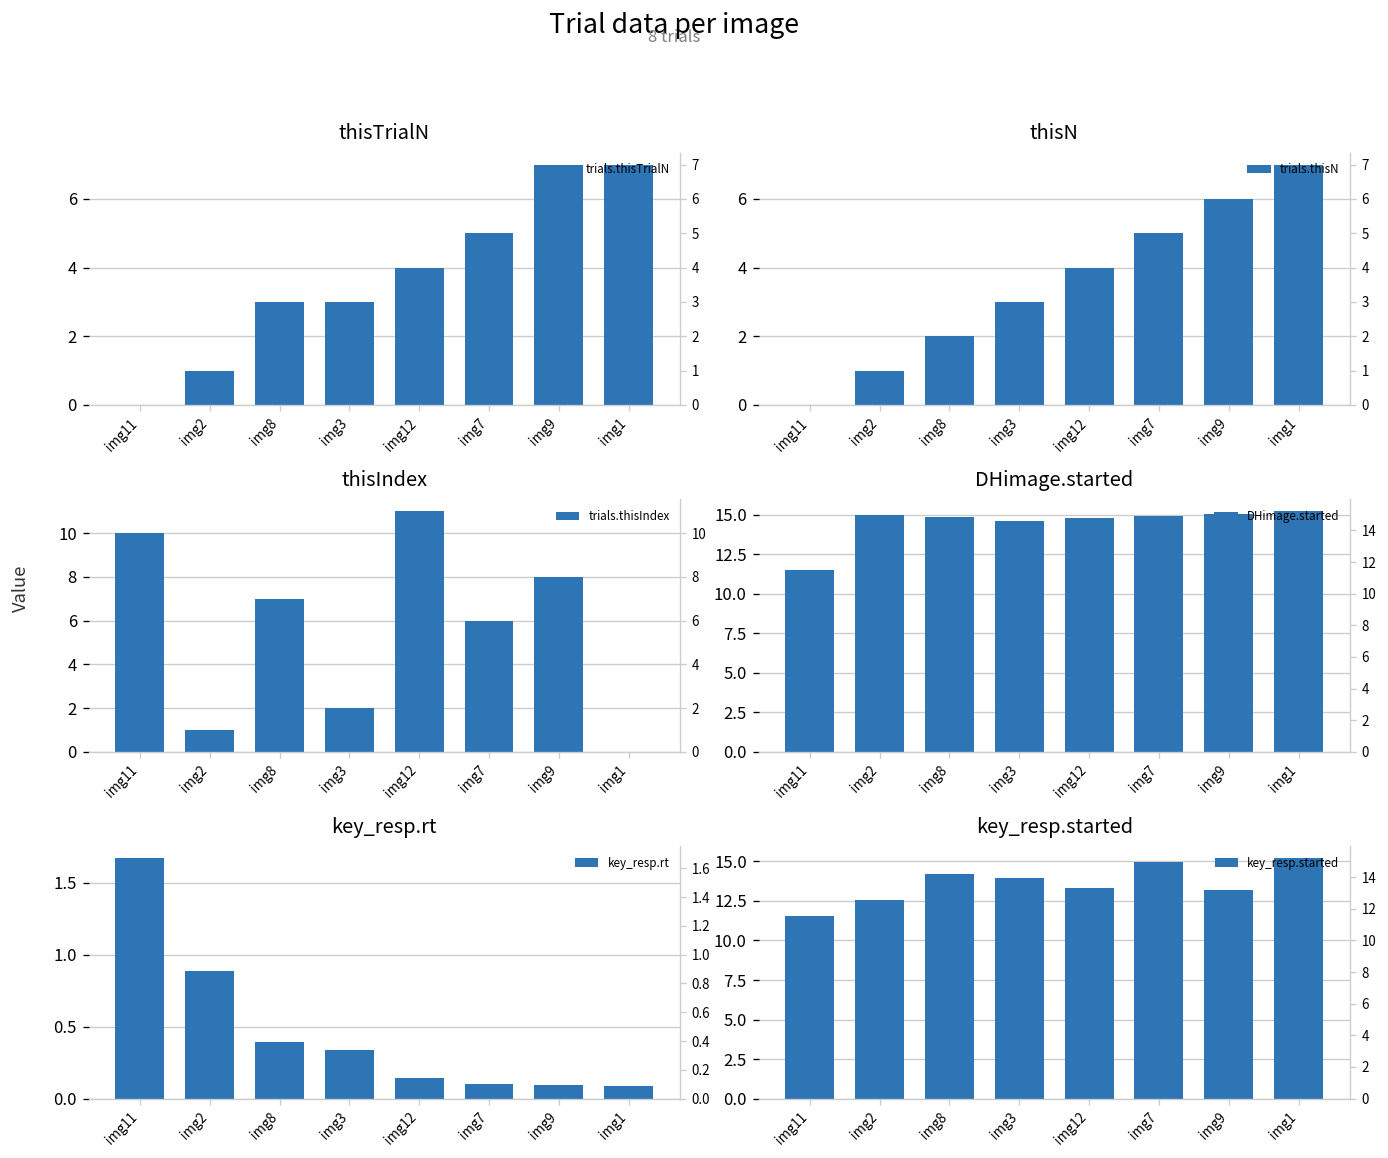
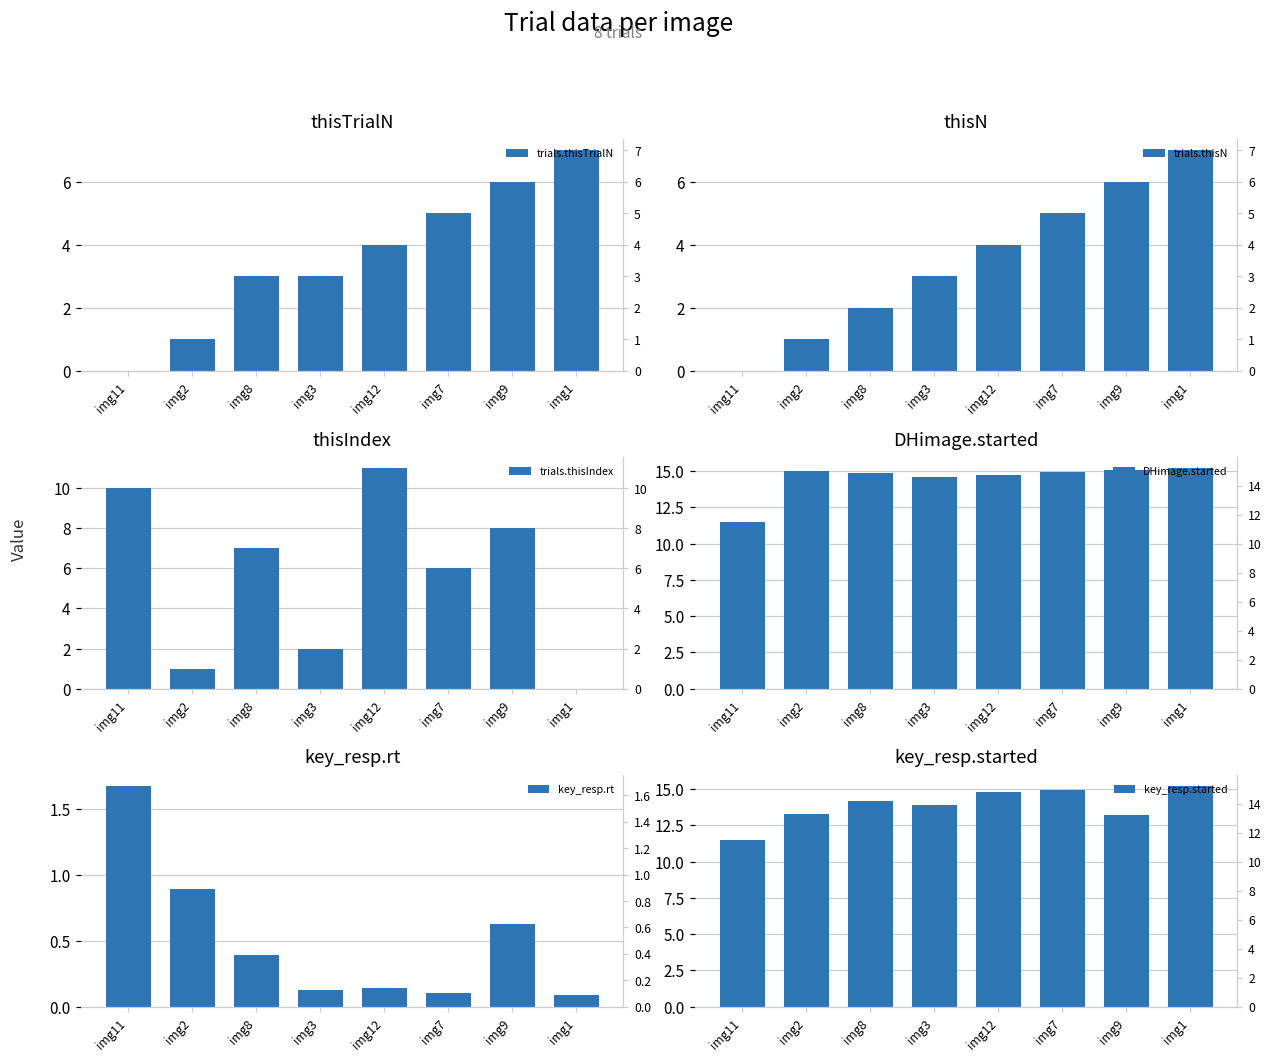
thisTrialN, img9: 7 -> 6
key_resp.rt, img3: 0.34 -> 0.13
key_resp.rt, img9: 0.10 -> 0.62
key_resp.started, img2: 12.5 -> 13.3
key_resp.started, img12: 13.4 -> 14.8
